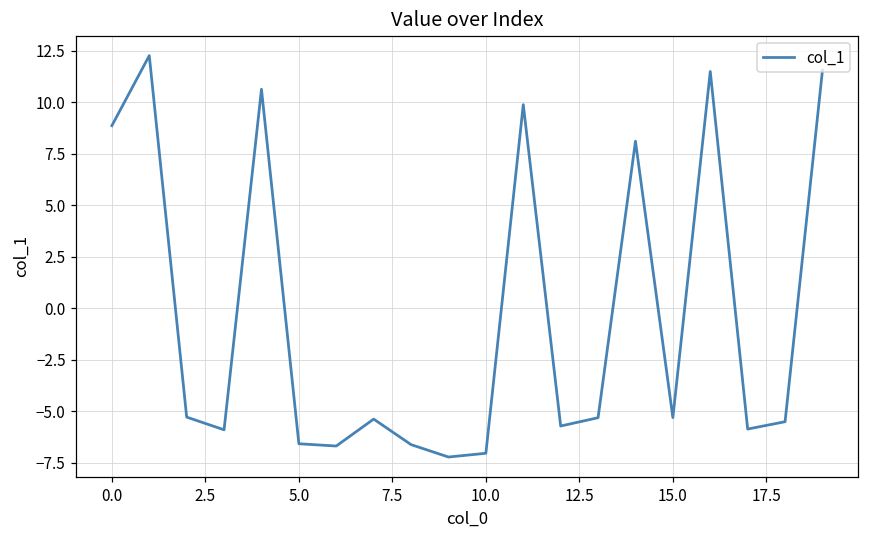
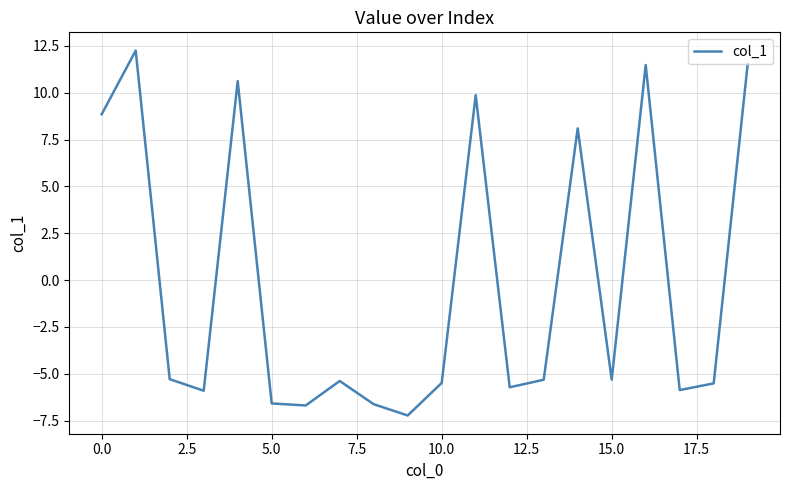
10.0: -7.0 -> -5.5
